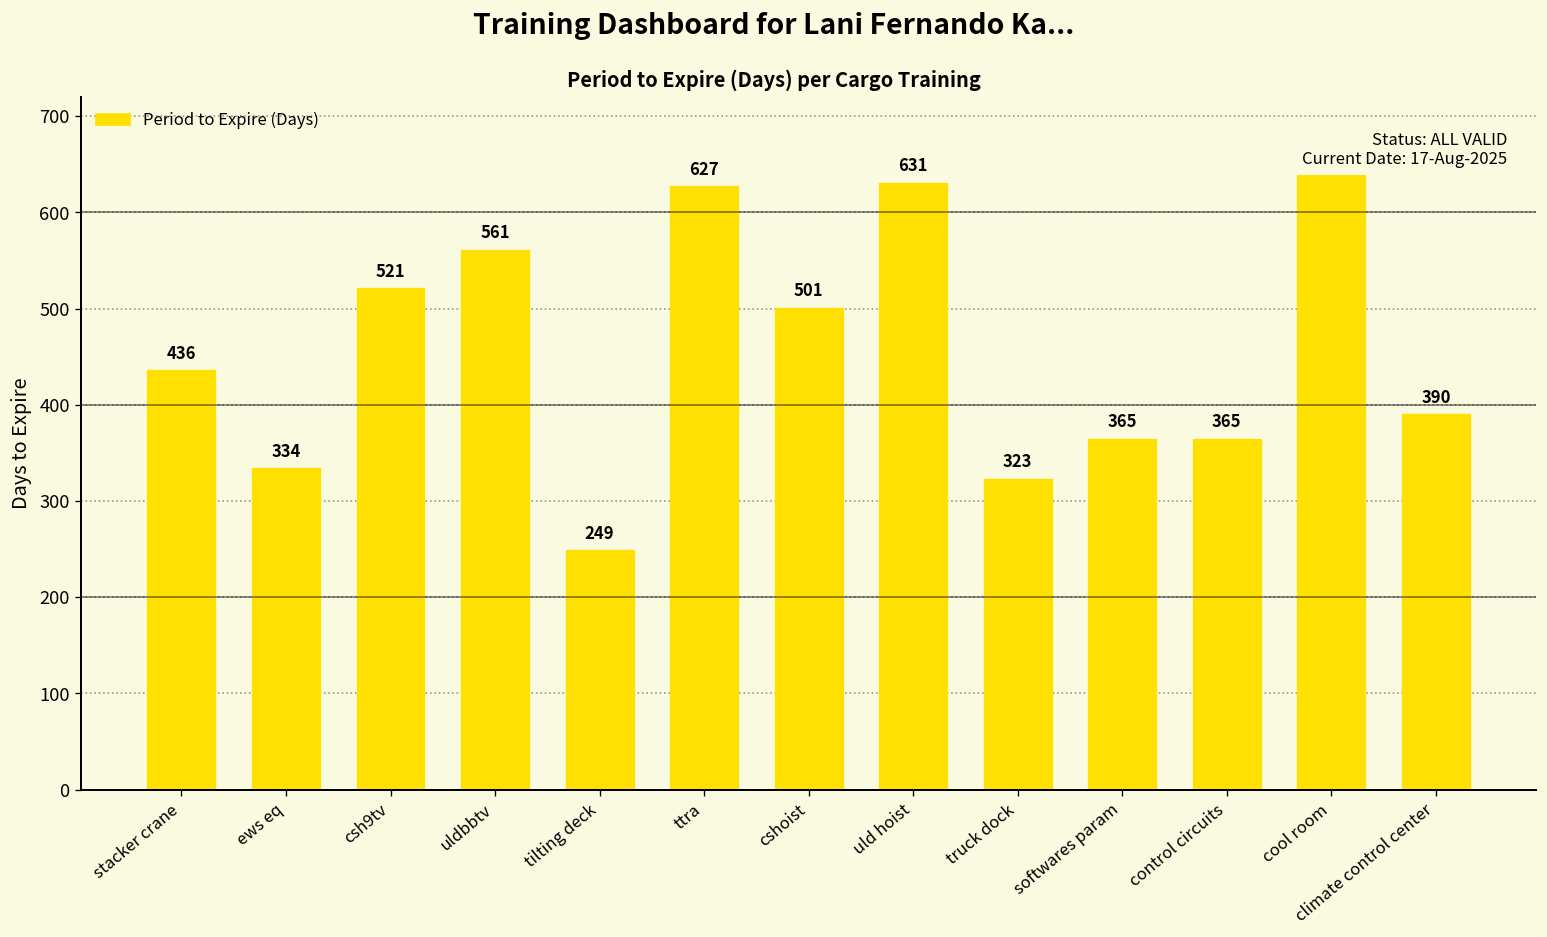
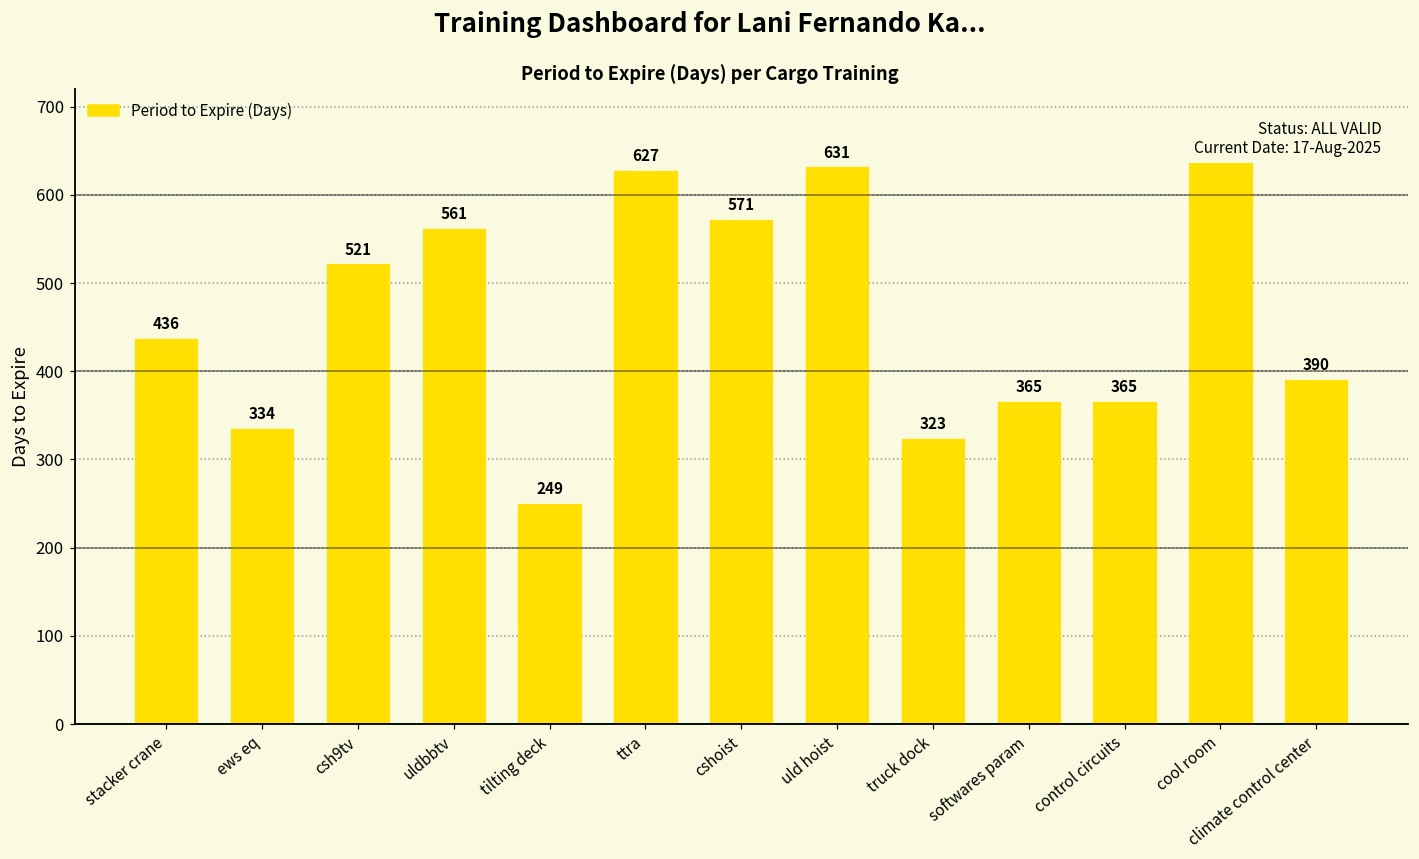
cshoist: 501 -> 571
